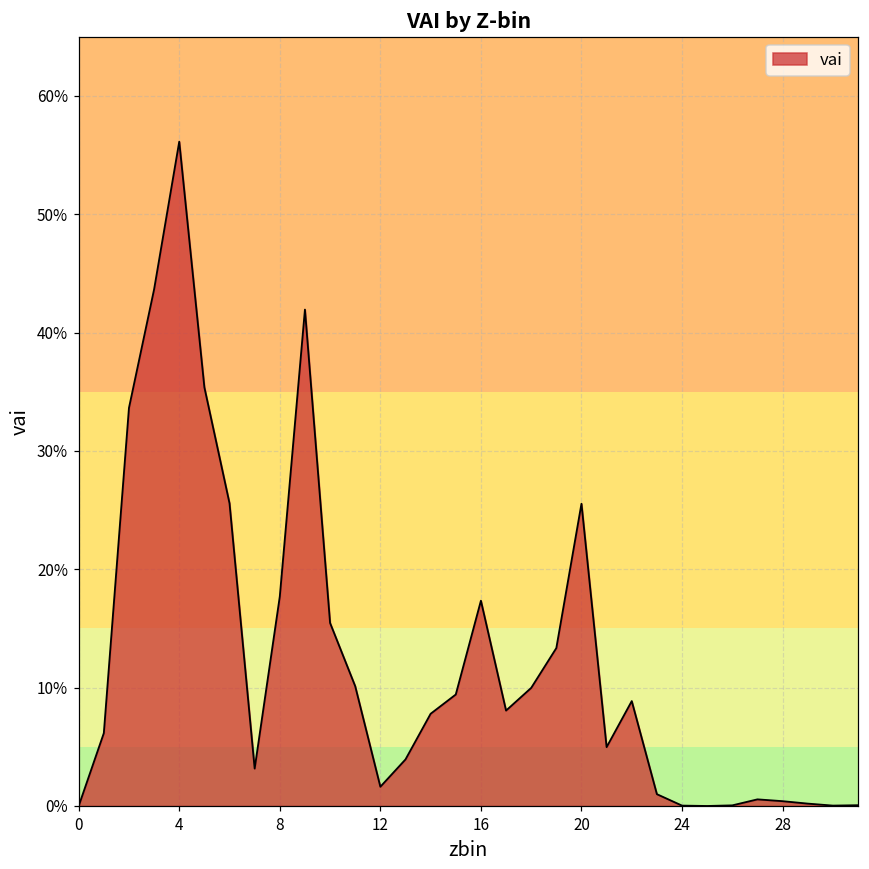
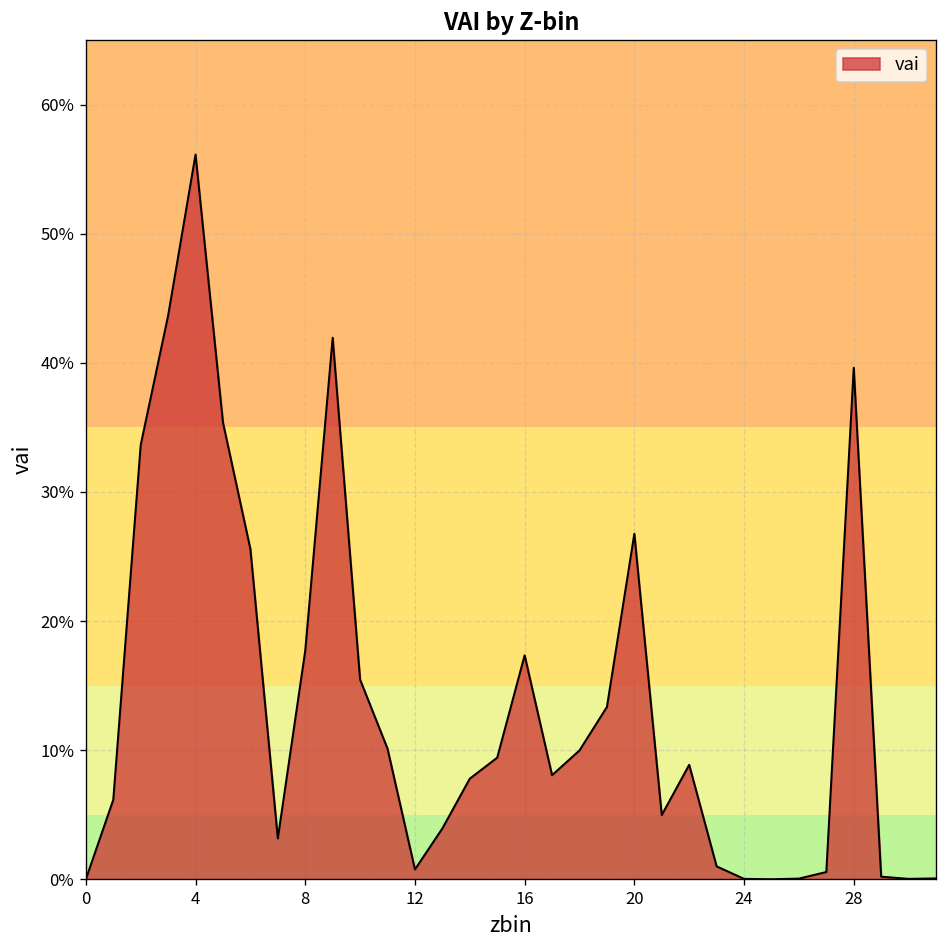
12: 1.6% -> 0.8%
20: 25.5% -> 26.8%
28: 0.4% -> 39.6%
